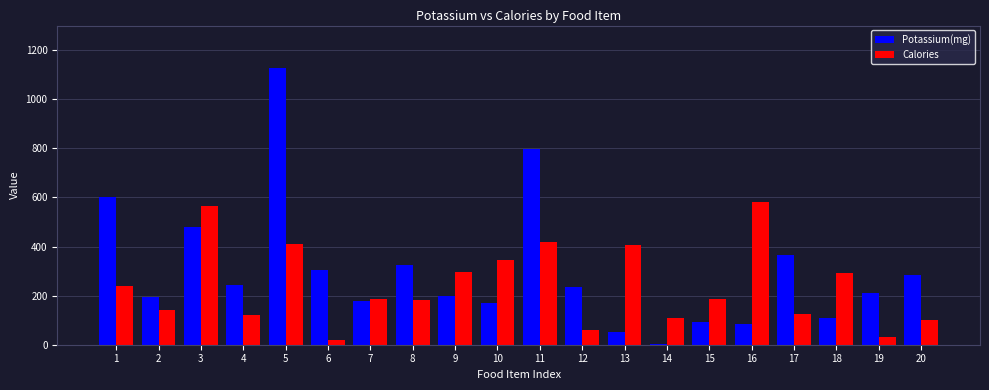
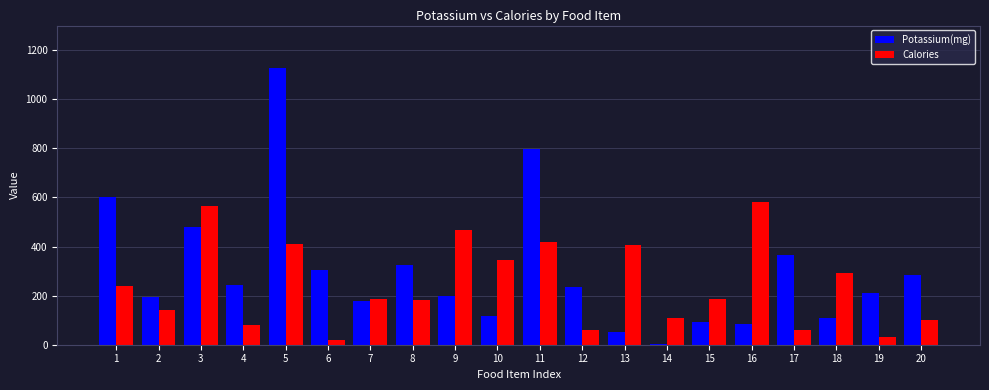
Calories, 4: 120 -> 80
Calories, 9: 300 -> 470
Potassium(mg), 10: 170 -> 120
Calories, 17: 130 -> 60
